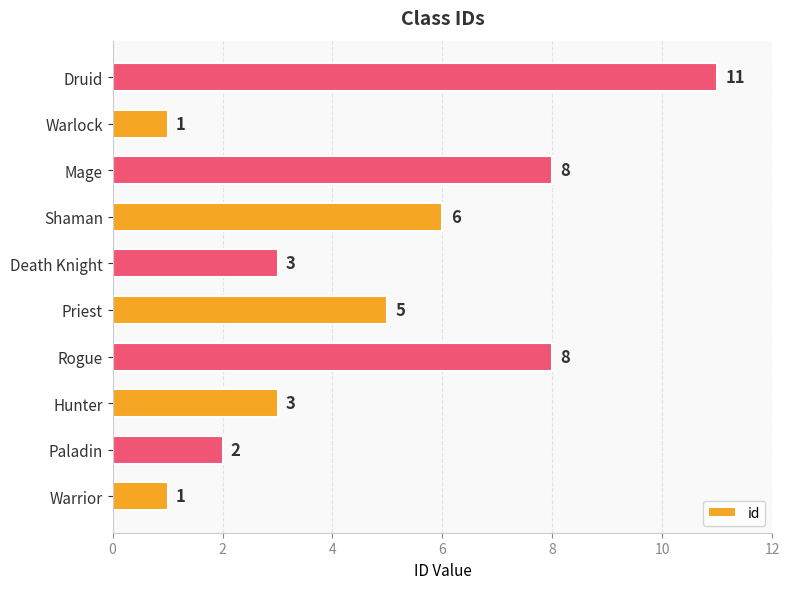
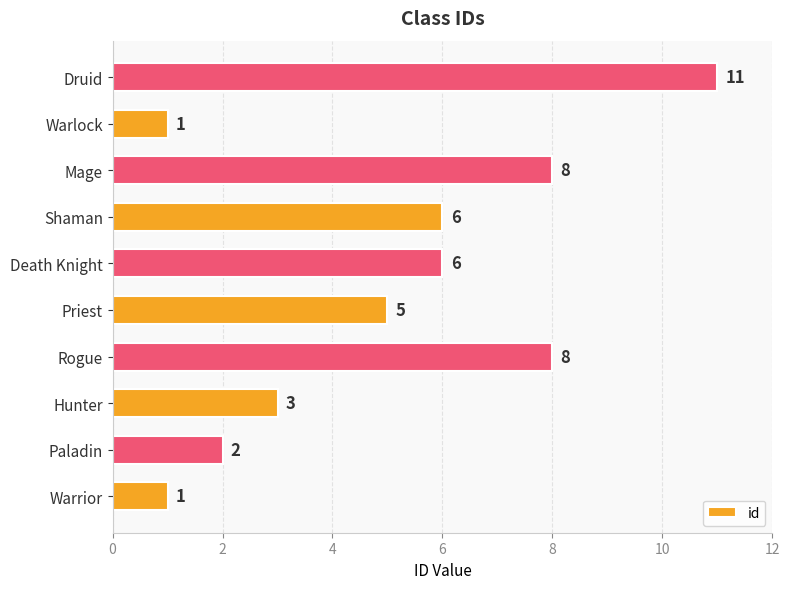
Death Knight: 3 -> 6
